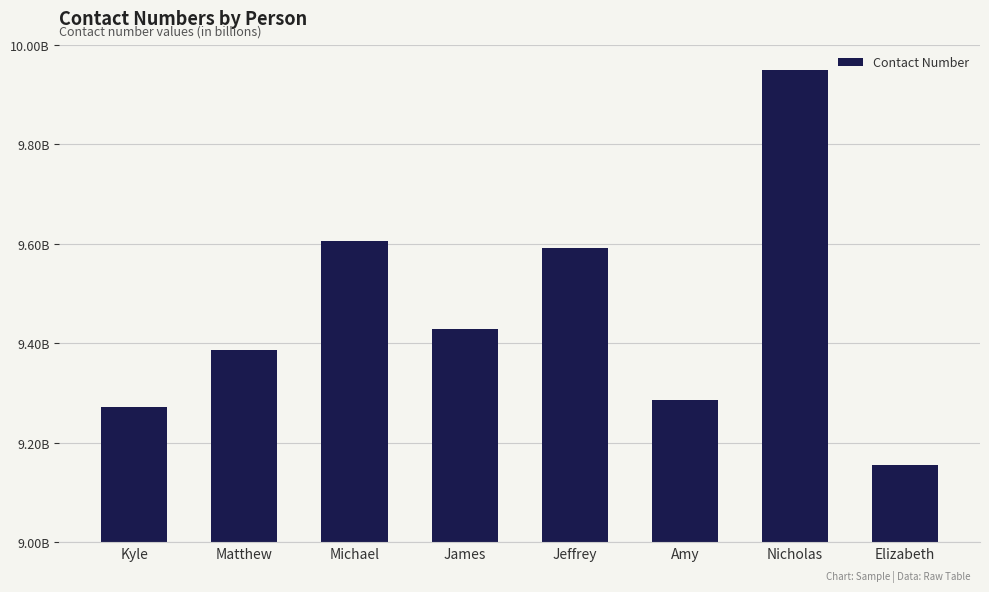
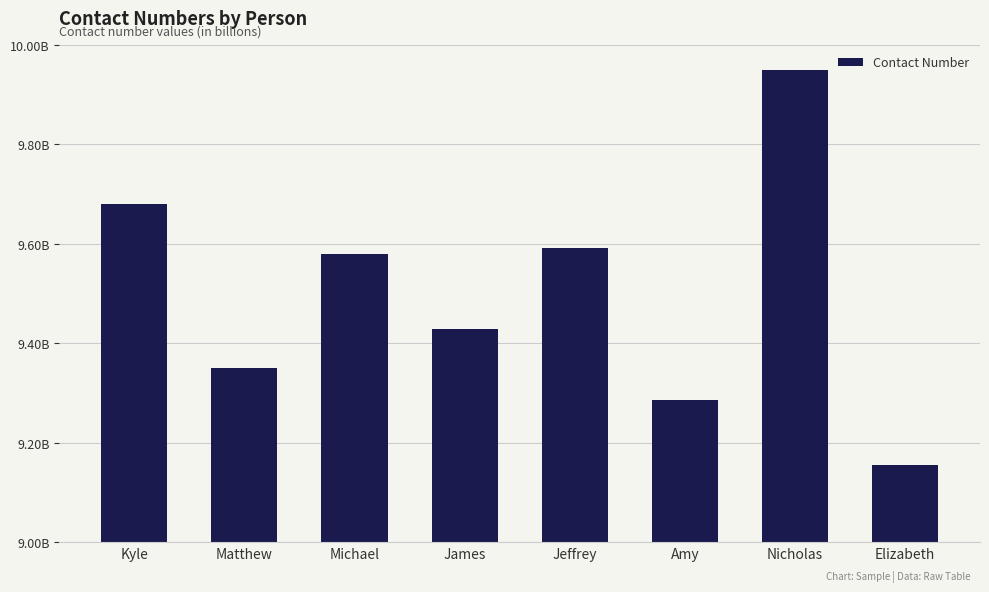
Kyle: 9270000000 -> 9680000000
Matthew: 9390000000 -> 9350000000
Michael: 9610000000 -> 9580000000
